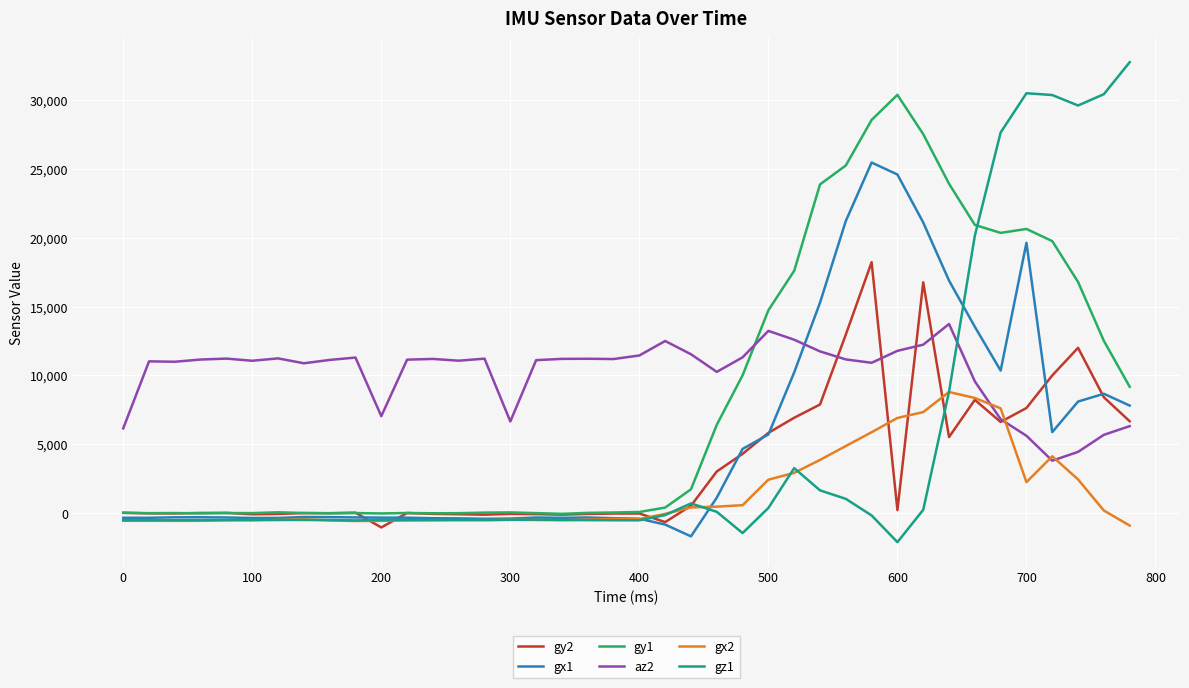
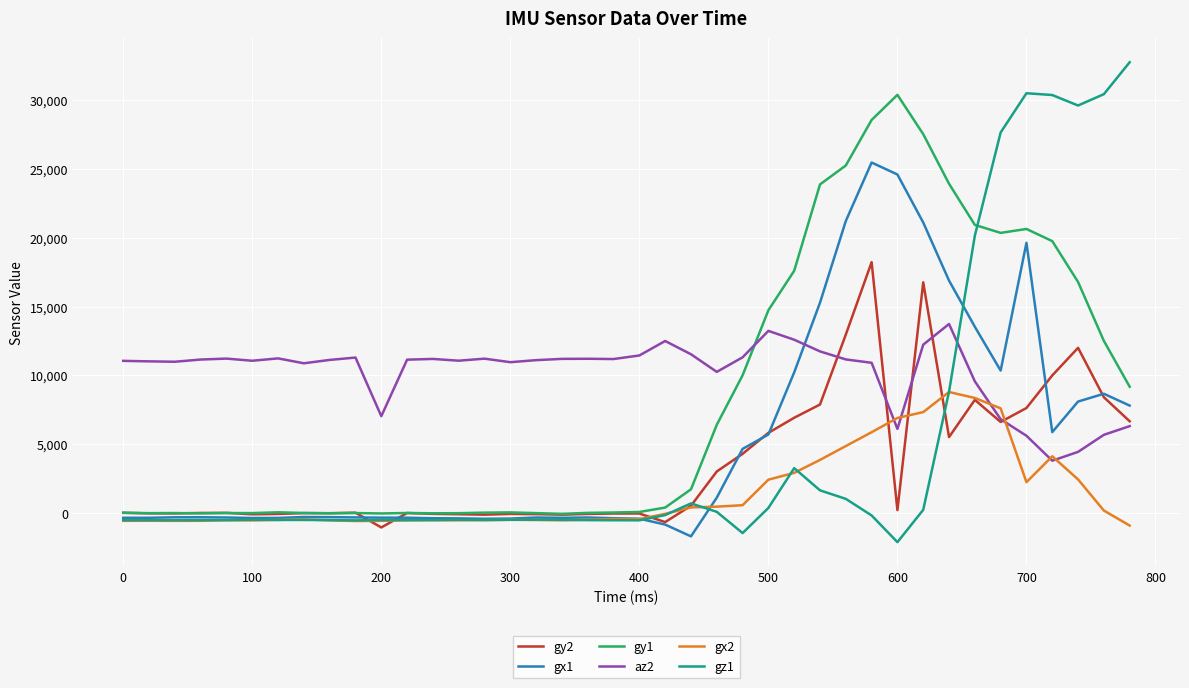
az2, 0: 6,200 -> 11,100
az2, 300: 6,700 -> 11,000
az2, 600: 11,800 -> 6,100
